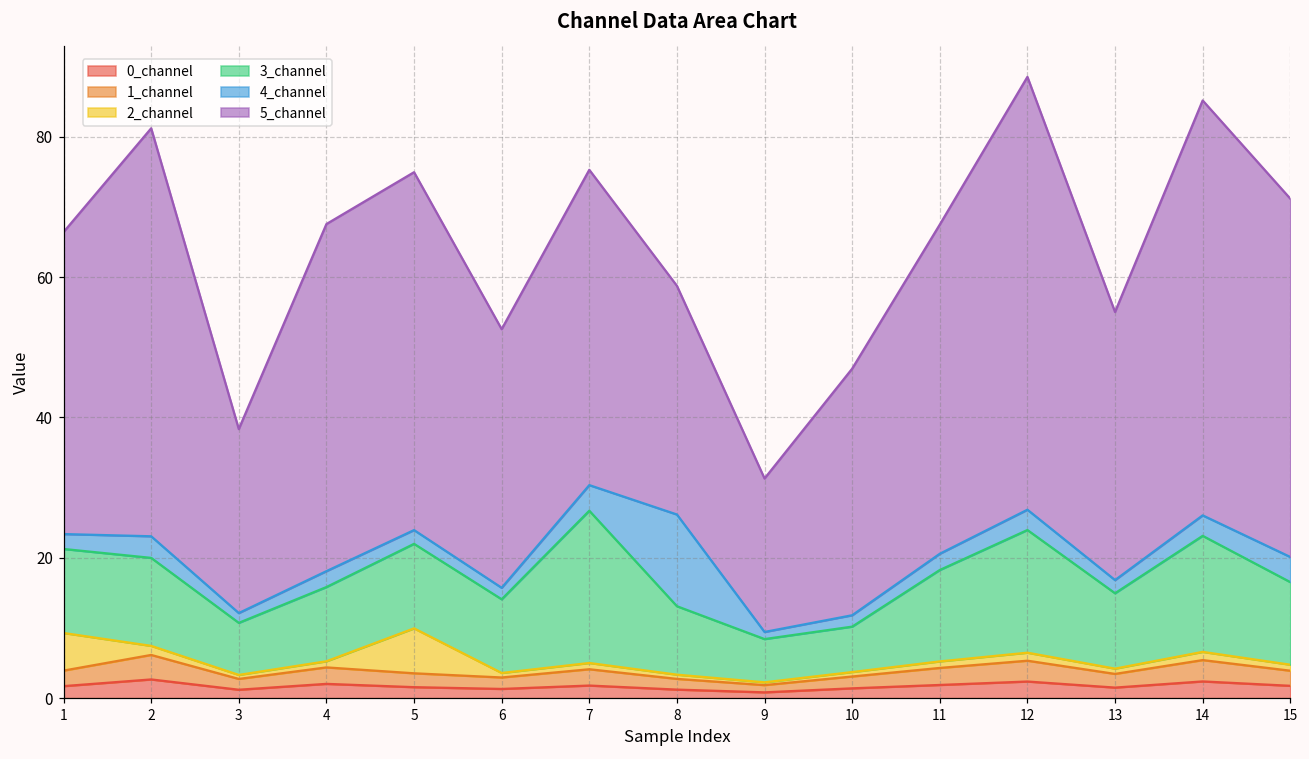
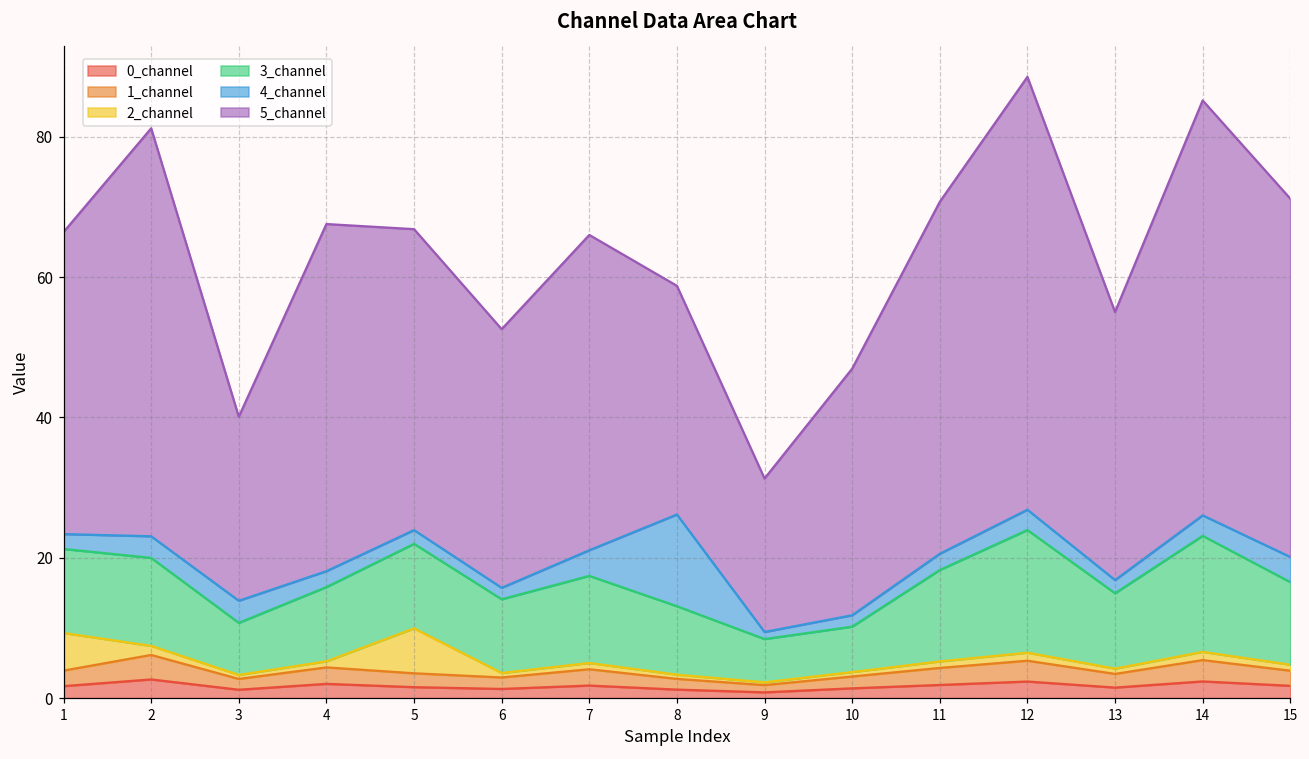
4_channel, 3: 1 -> 3
5_channel, 5: 51 -> 43
3_channel, 7: 22 -> 12
5_channel, 11: 47 -> 50
